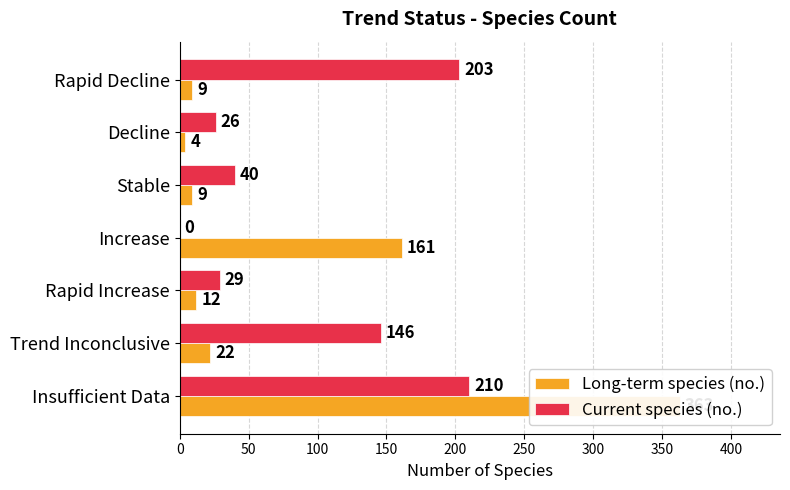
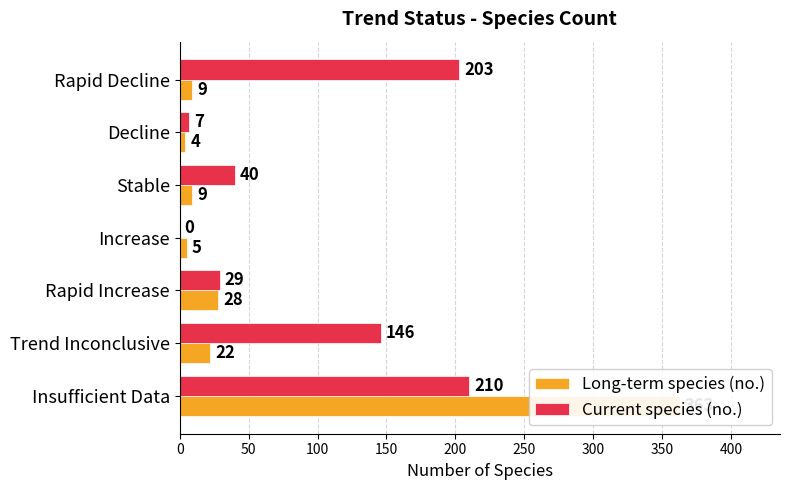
Current species (no.), Decline: 26 -> 7
Long-term species (no.), Increase: 161 -> 5
Long-term species (no.), Rapid Increase: 12 -> 28
